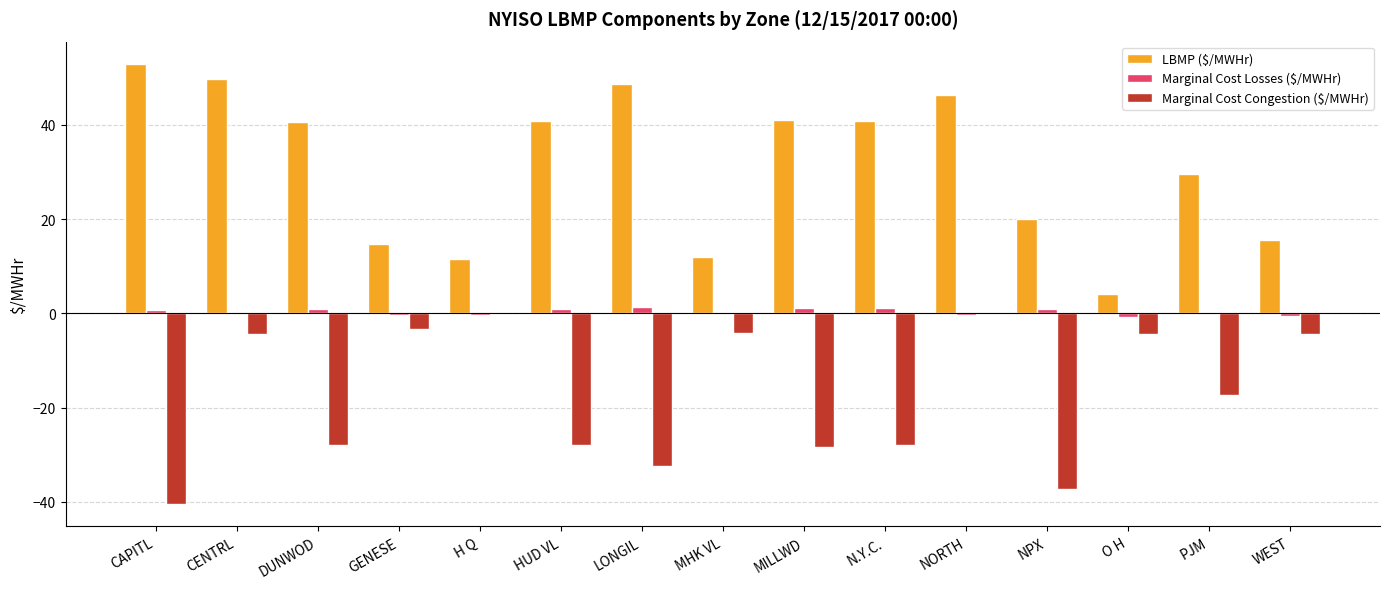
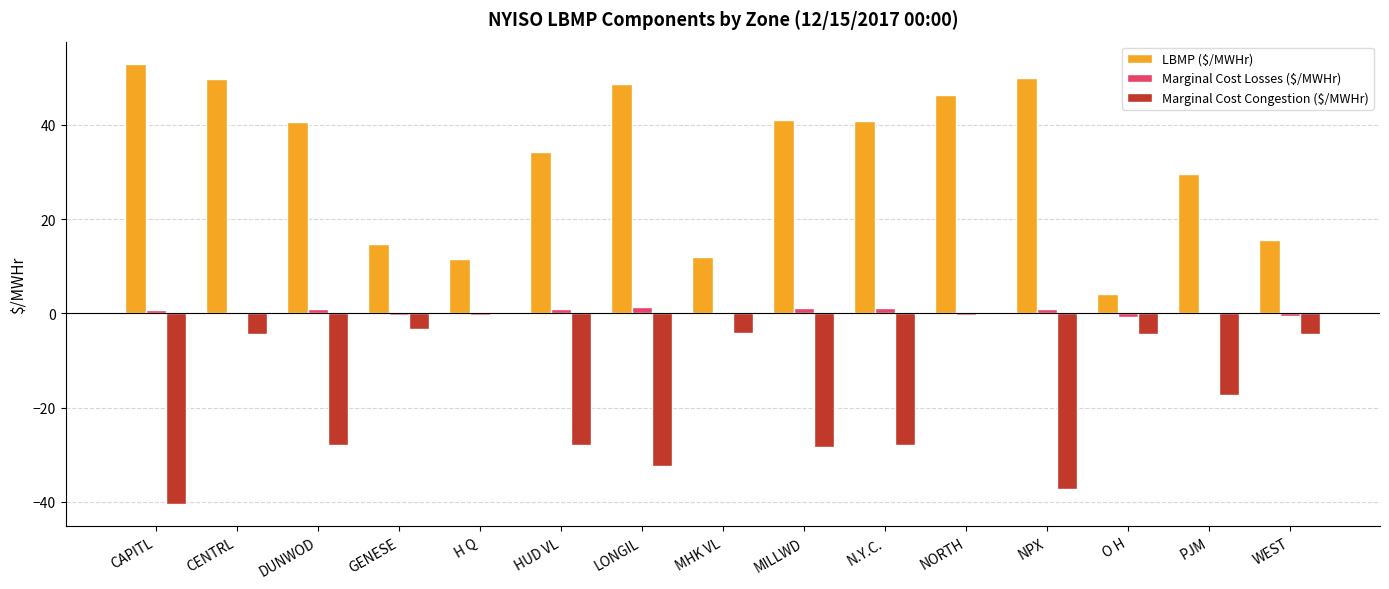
LBMP ($/MWHr), HUD VL: 41 -> 34
LBMP ($/MWHr), NPX: 20 -> 50
